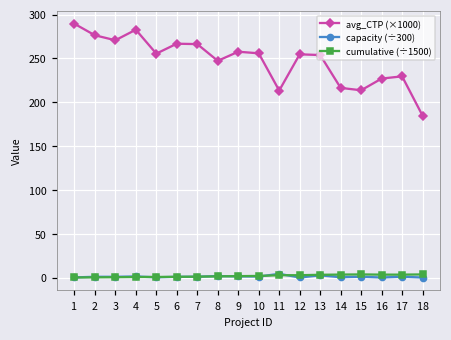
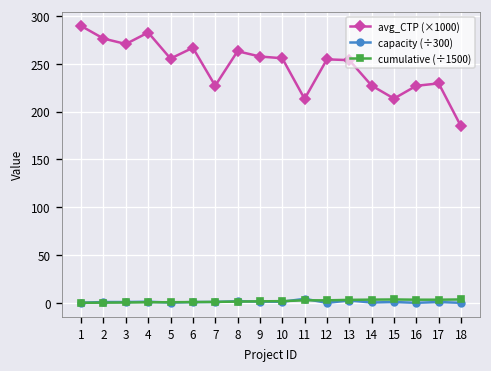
avg_CTP (×1000), 7: 270 -> 230
avg_CTP (×1000), 8: 250 -> 260
avg_CTP (×1000), 14: 220 -> 230
